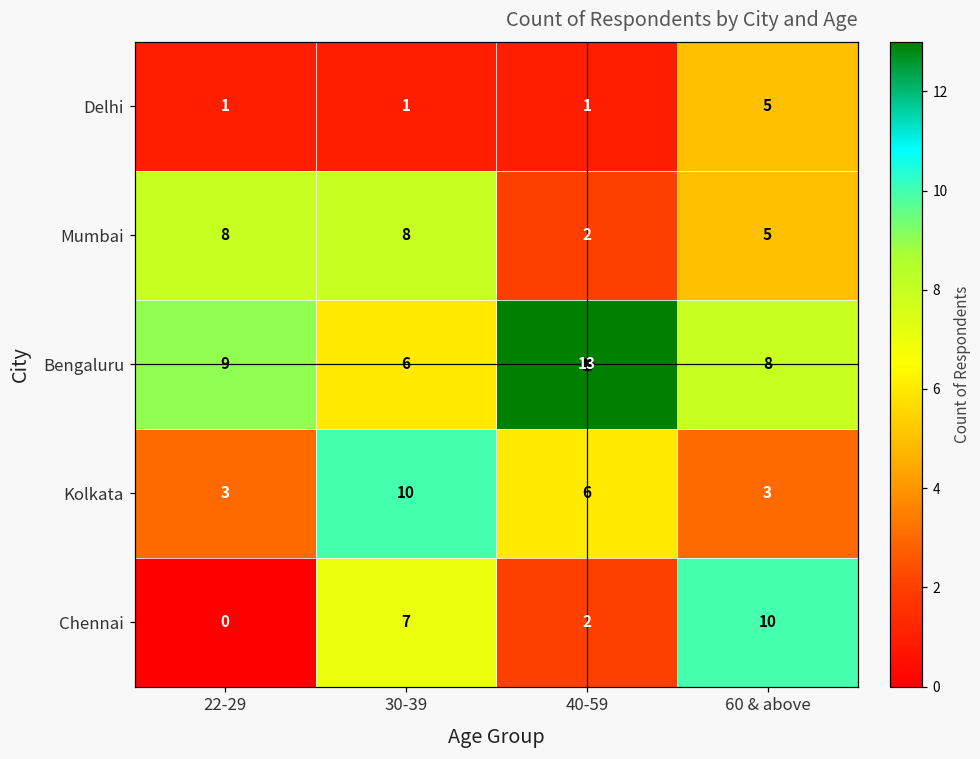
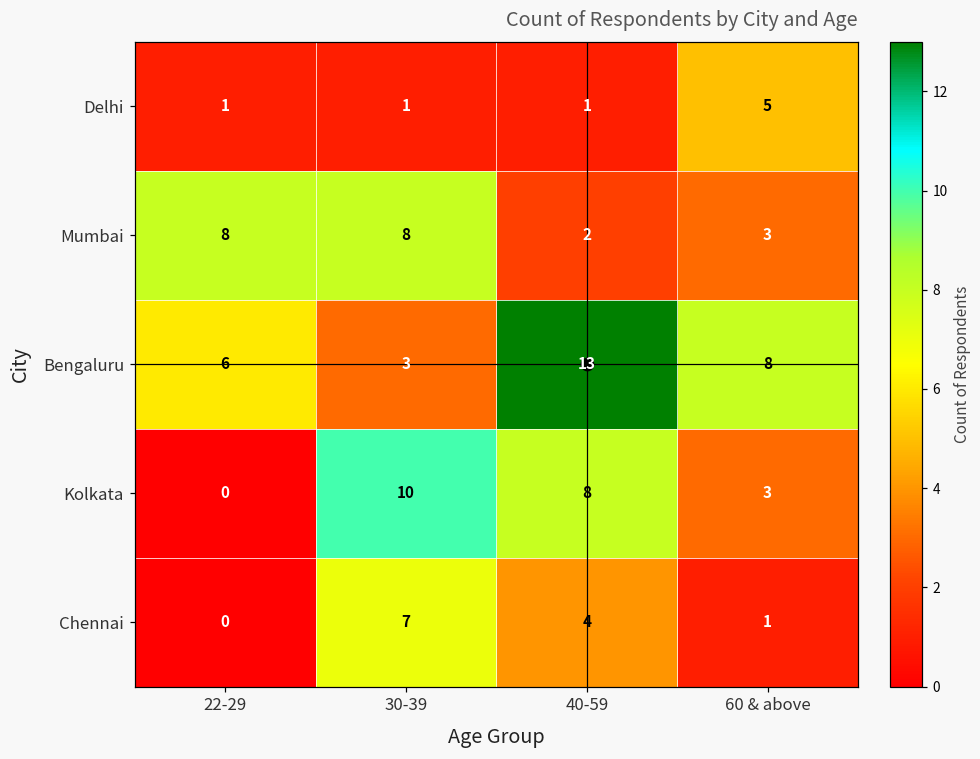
Mumbai, 60 & above: 5 -> 3
Bengaluru, 22-29: 9 -> 6
Bengaluru, 30-39: 6 -> 3
Kolkata, 22-29: 3 -> 0
Kolkata, 40-59: 6 -> 8
Chennai, 40-59: 2 -> 4
Chennai, 60 & above: 10 -> 1
